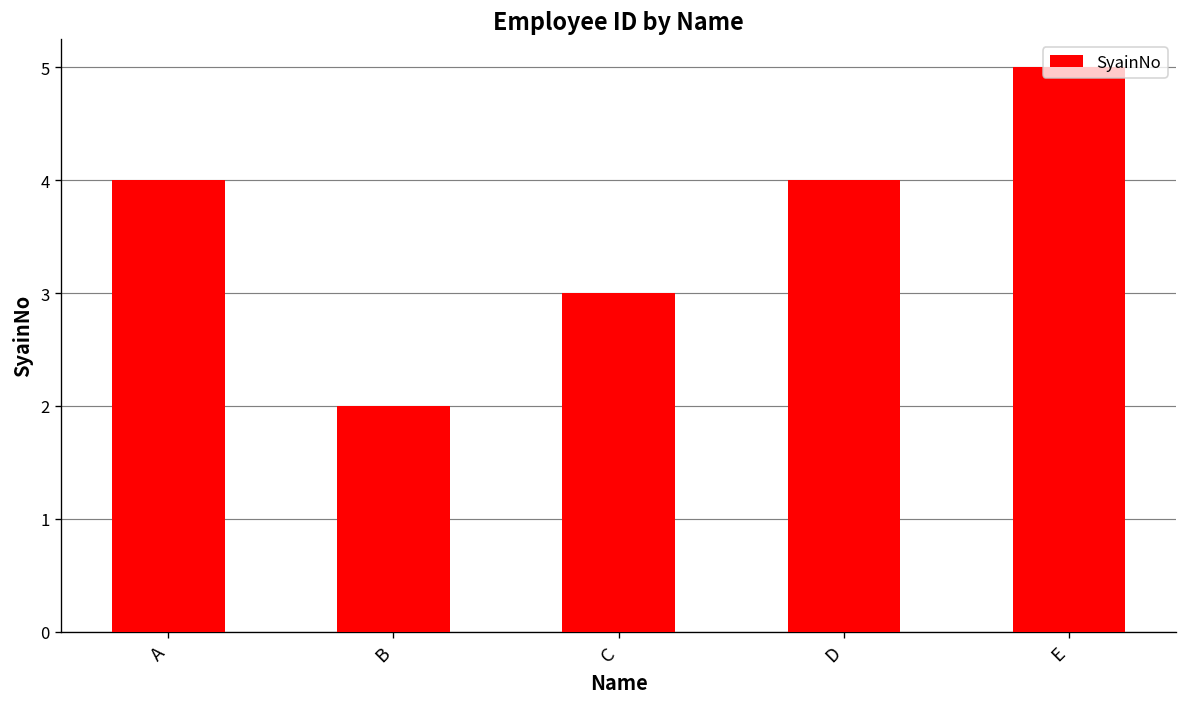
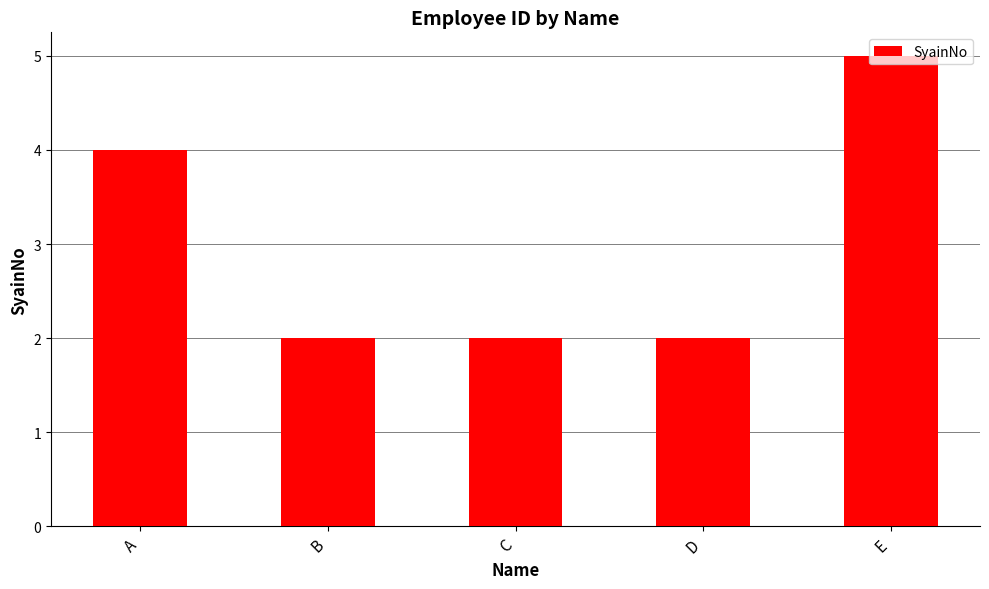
C: 3 -> 2
D: 4 -> 2
